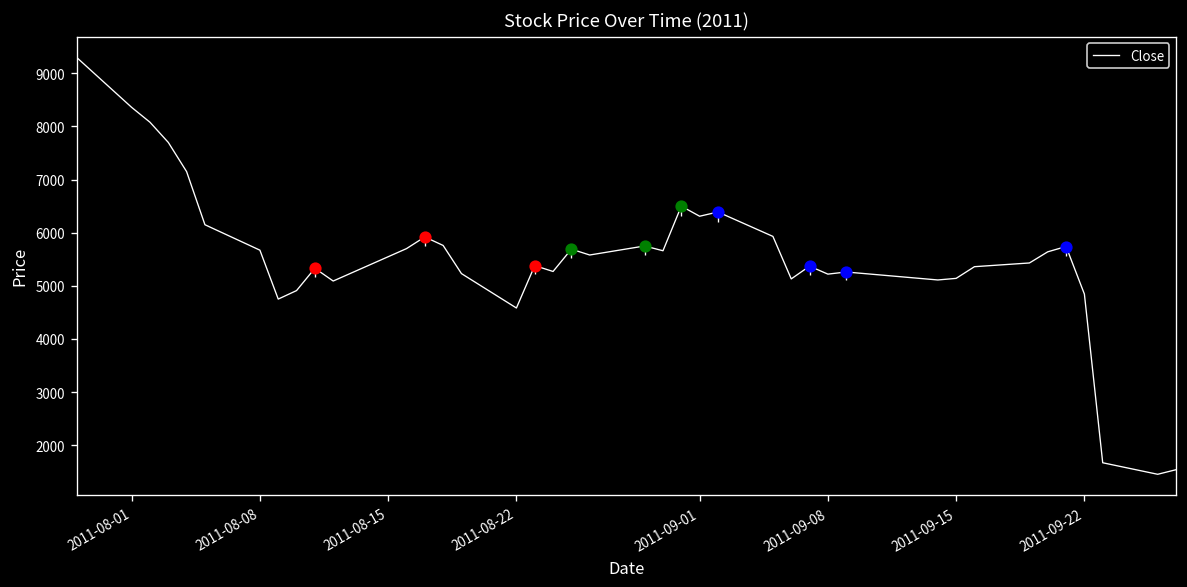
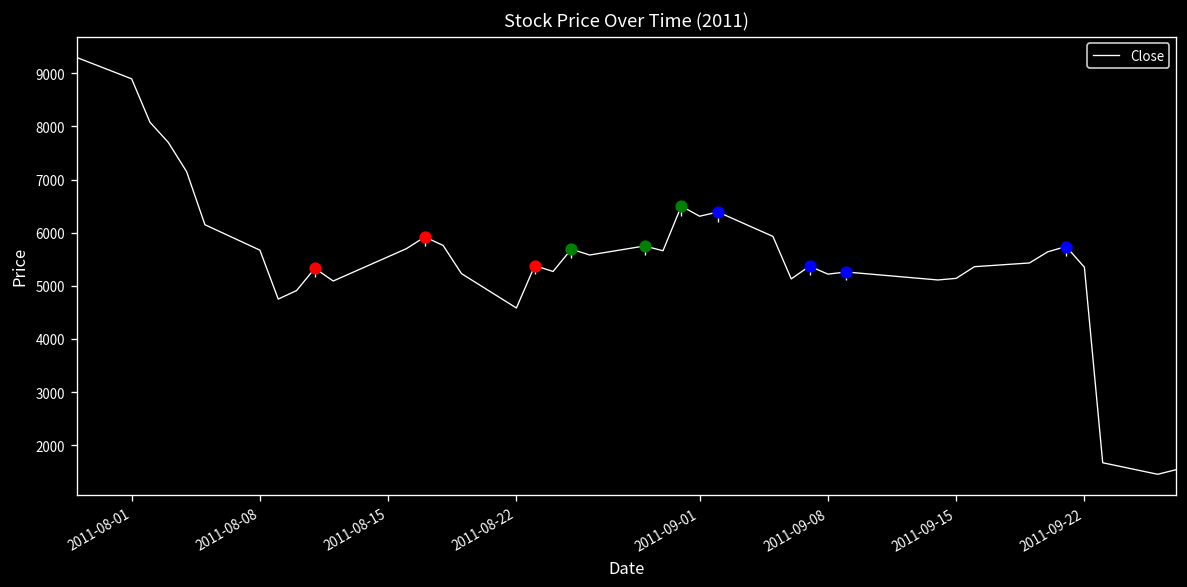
Close, 2011-08-01: 8400 -> 8900
Close, 2011-09-22: 4800 -> 5400
